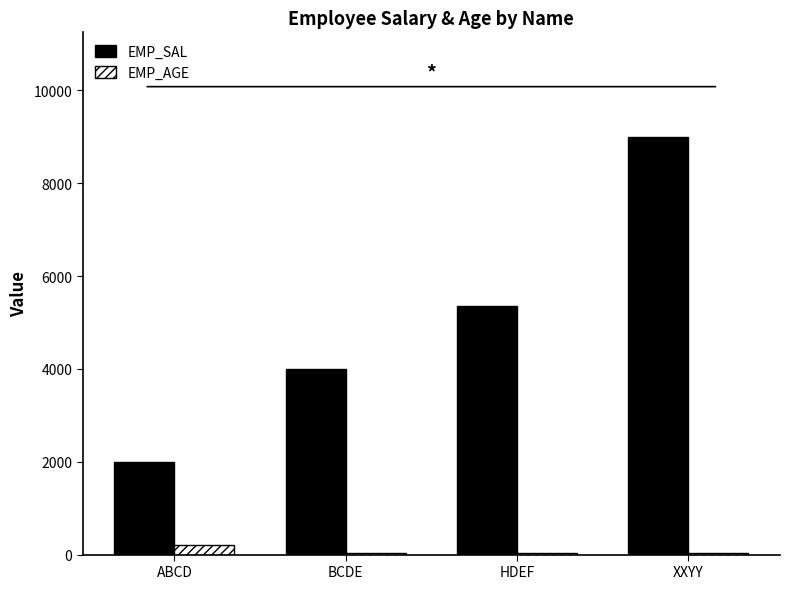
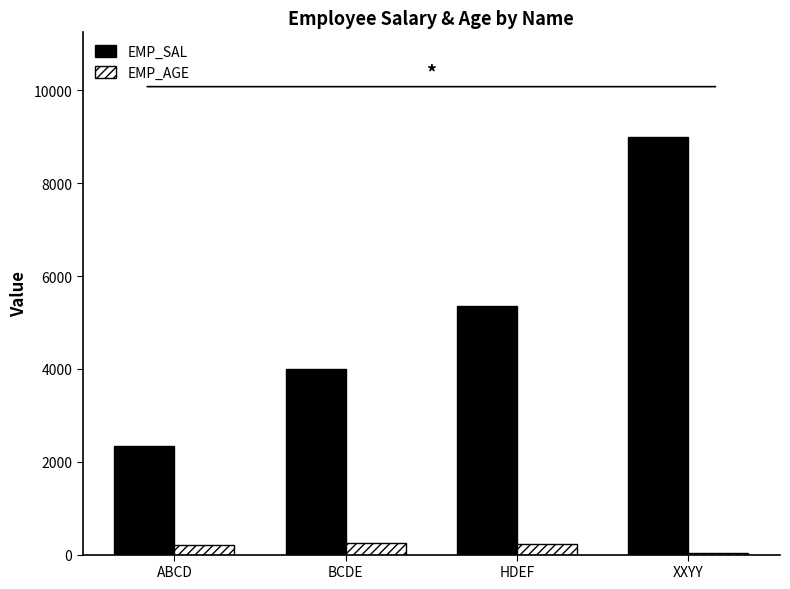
EMP_SAL, ABCD: 2000 -> 2300
EMP_AGE, BCDE: 0 -> 300
EMP_AGE, HDEF: 0 -> 200
